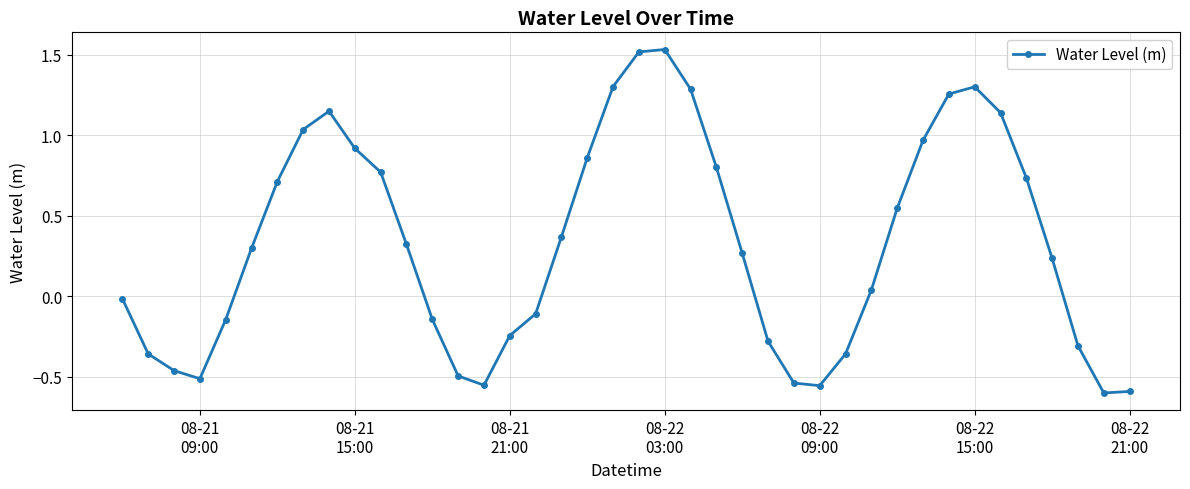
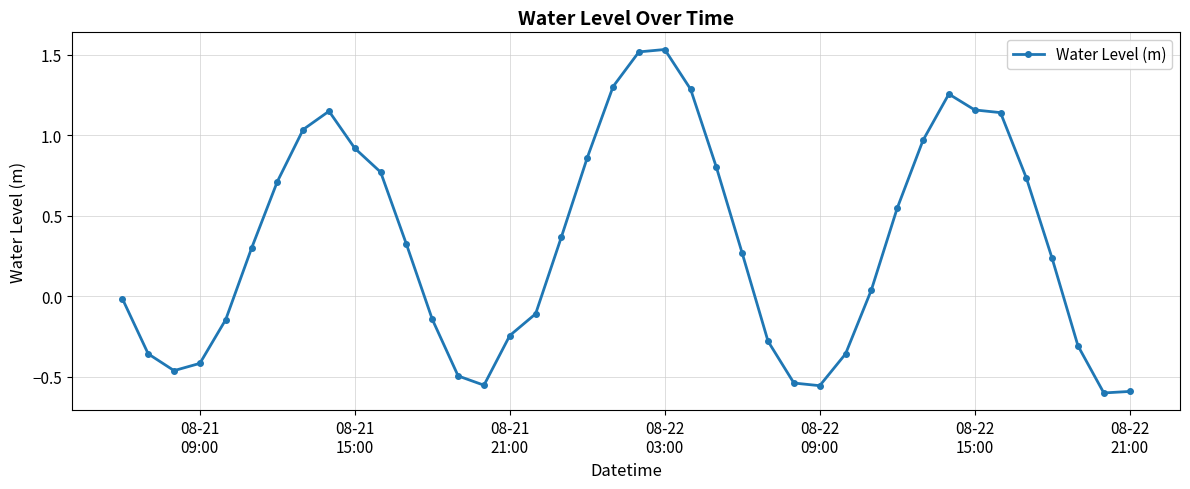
08-21 09:00: -0.51 -> -0.42
08-22 15:00: 1.30 -> 1.16
